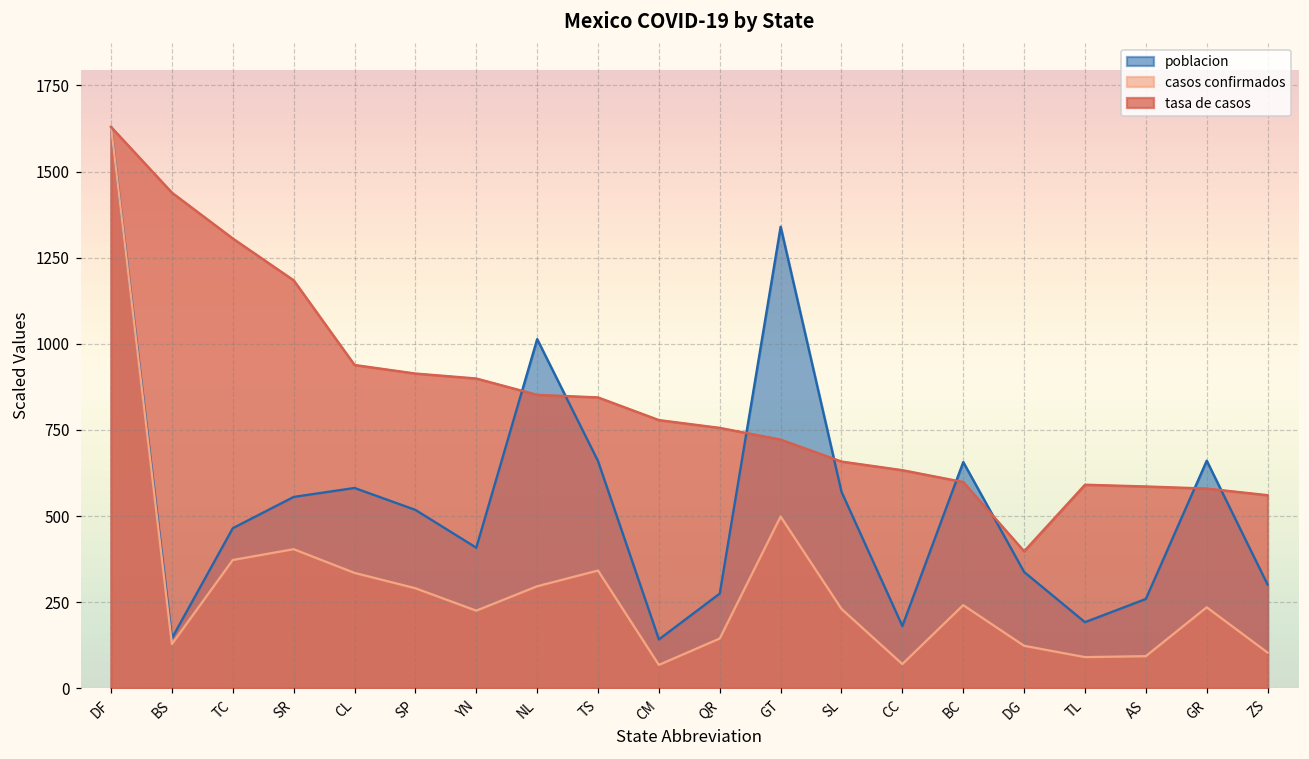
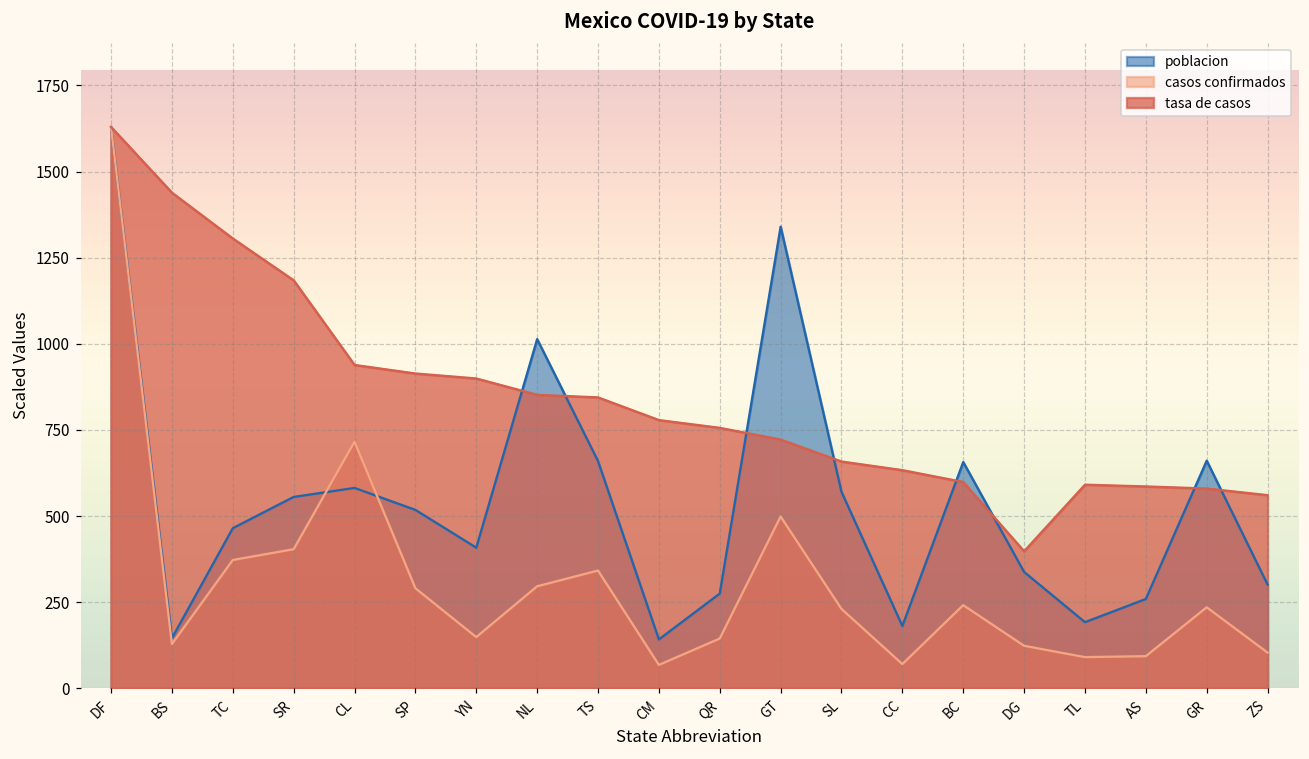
casos confirmados, CL: 330 -> 720
casos confirmados, YN: 230 -> 150
